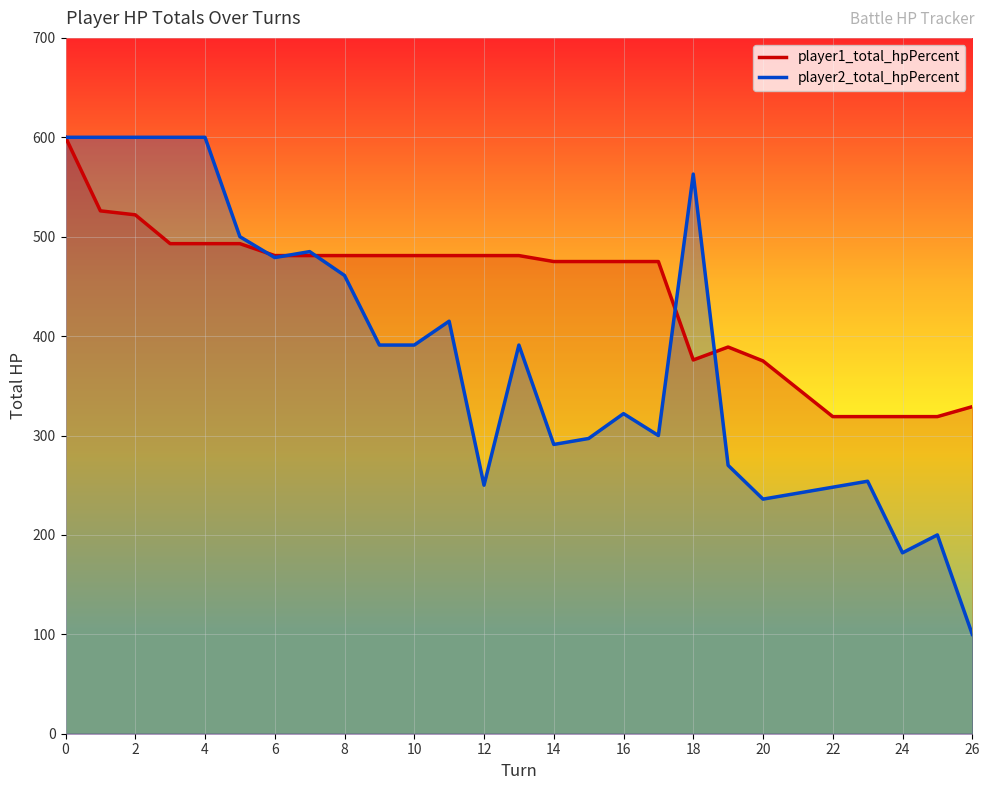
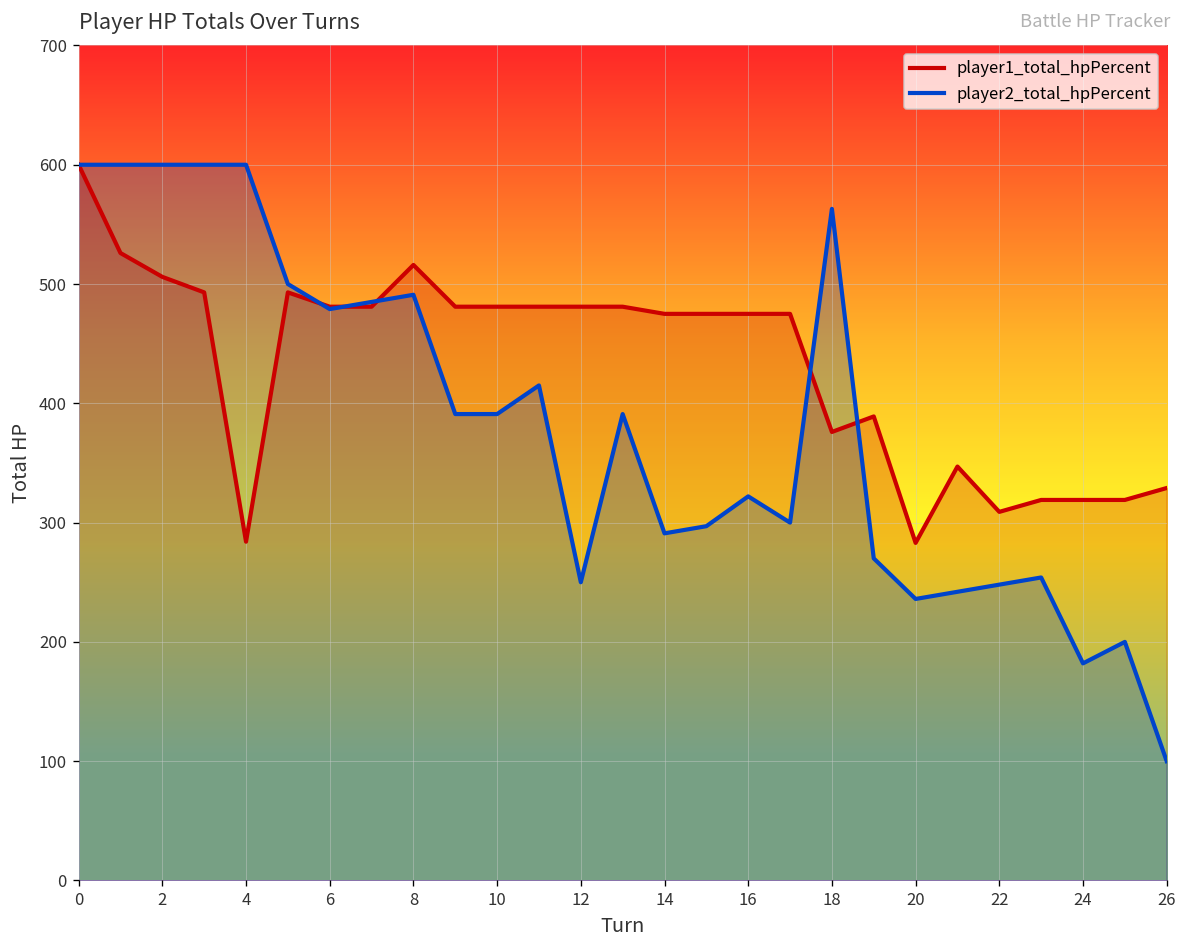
player1_total_hpPercent, 2: 520 -> 510
player1_total_hpPercent, 4: 490 -> 280
player1_total_hpPercent, 8: 480 -> 520
player2_total_hpPercent, 8: 460 -> 490
player1_total_hpPercent, 20: 380 -> 280
player1_total_hpPercent, 22: 320 -> 310
